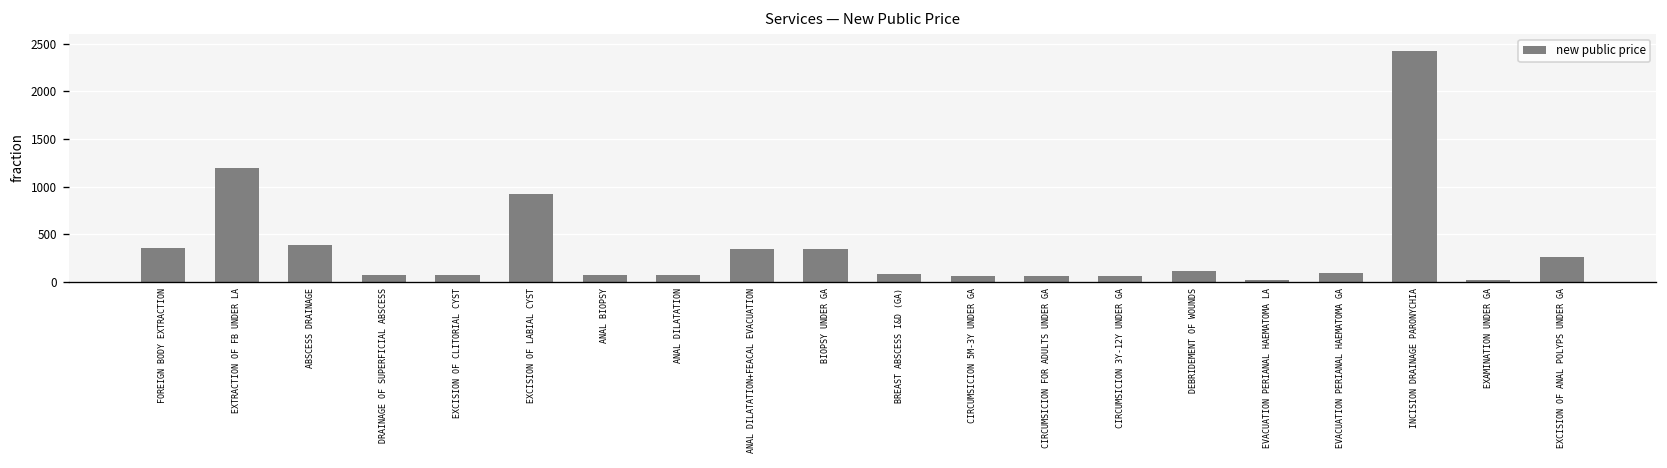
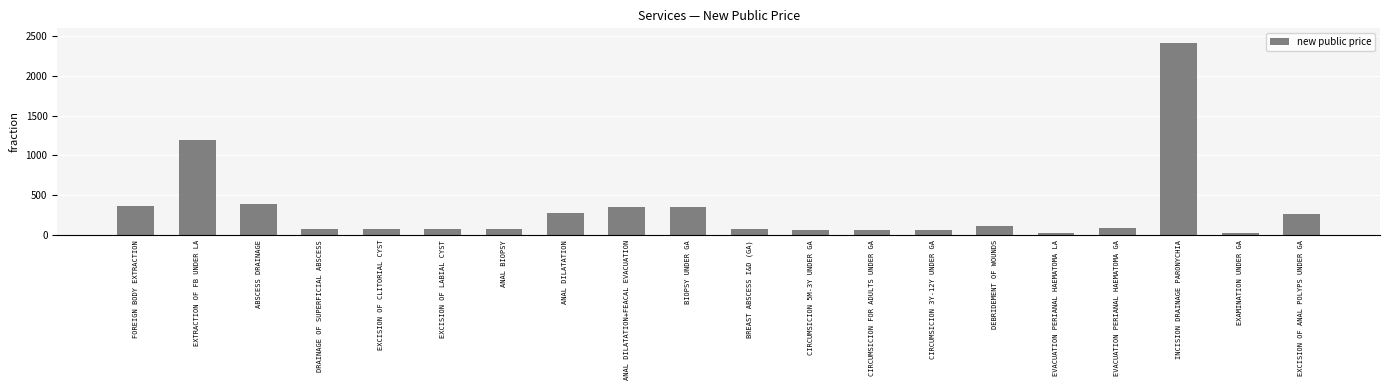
EXCISION OF LABIAL CYST: 900 -> 100
ANAL DILATATION: 100 -> 300
